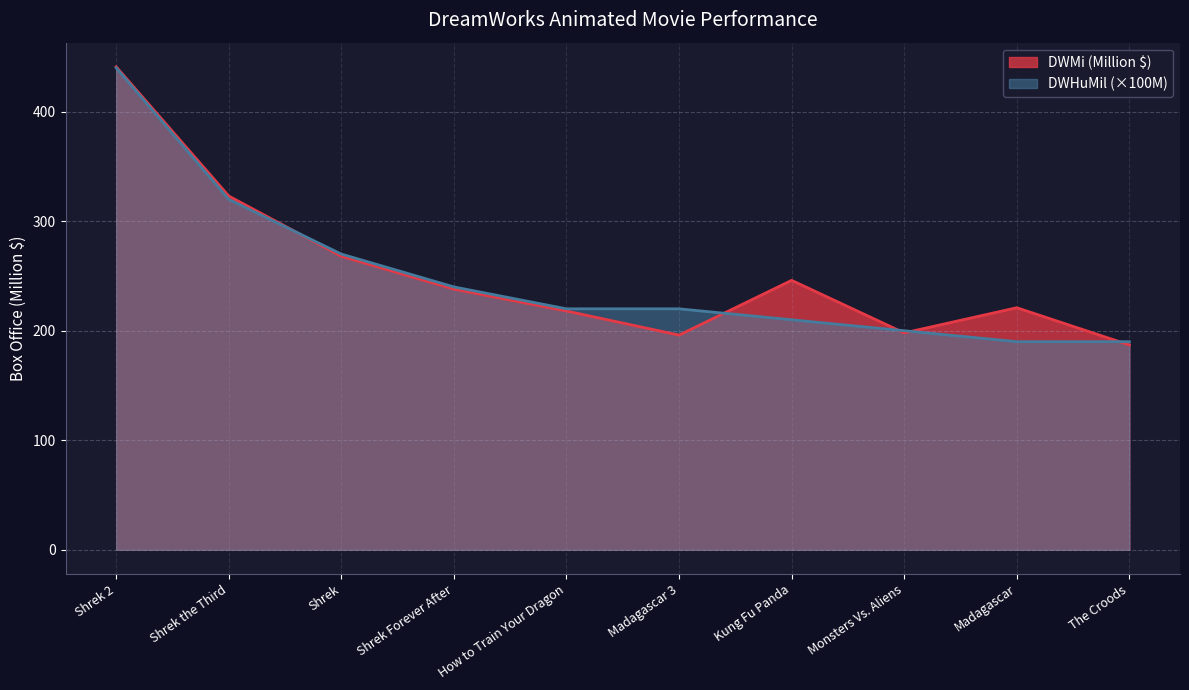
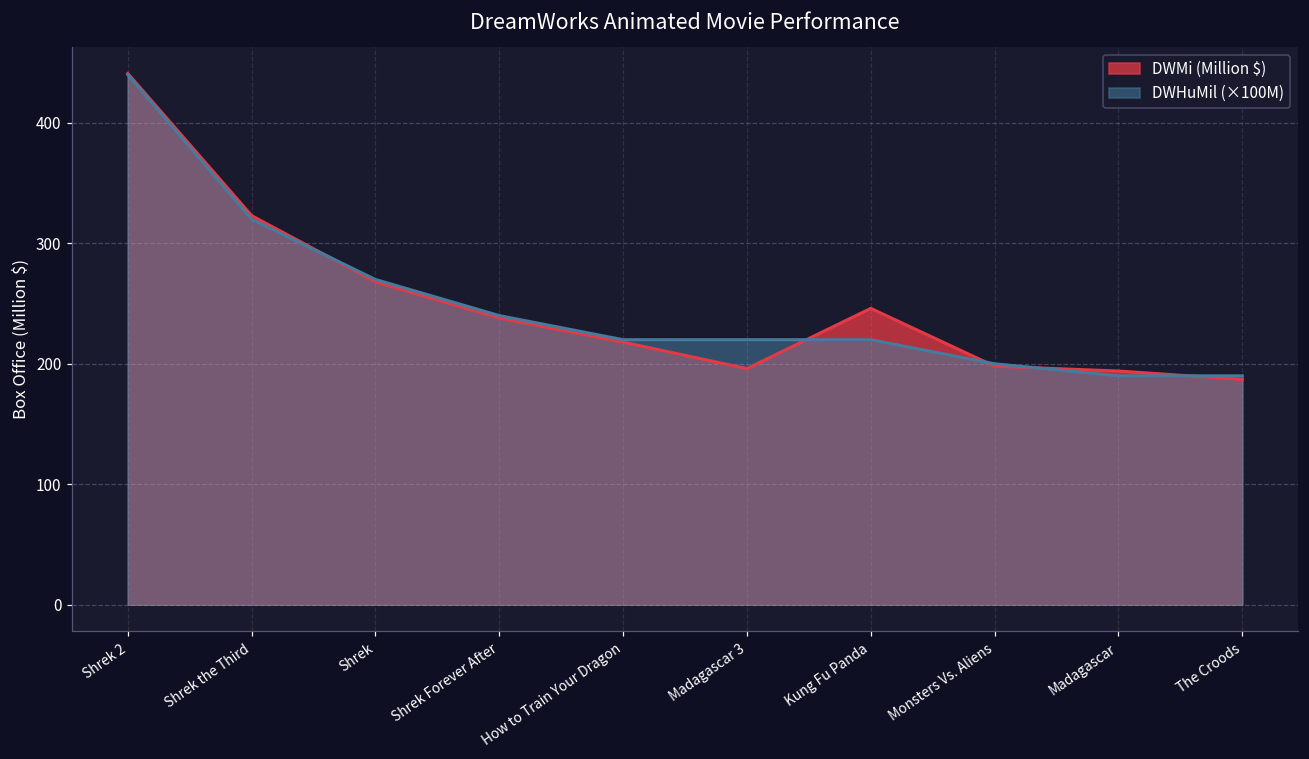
DWHuMil (×100M), Kung Fu Panda: 210 -> 220
DWMi (Million $), Madagascar: 221 -> 194
